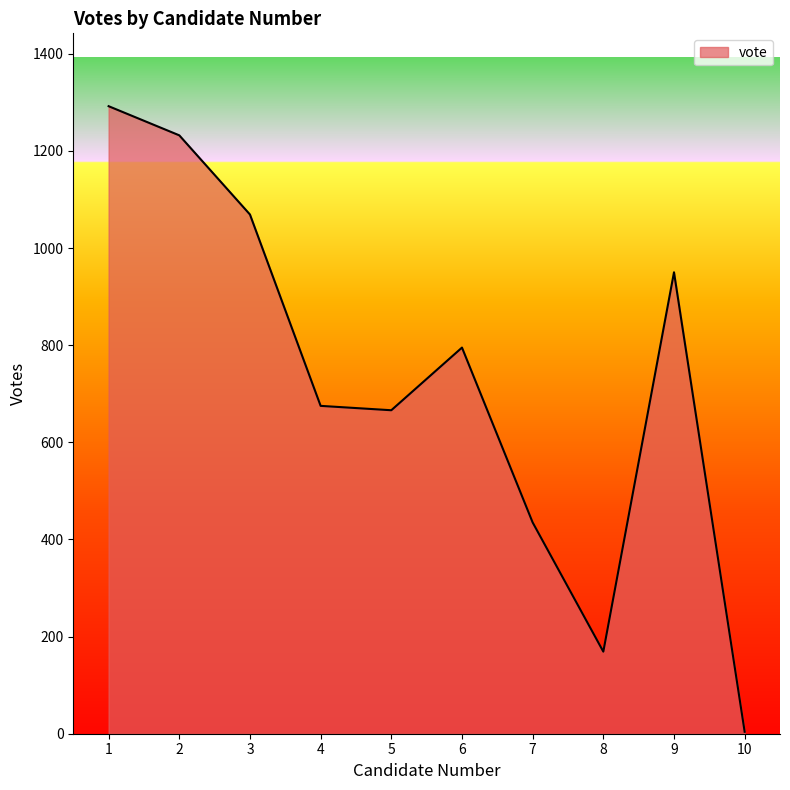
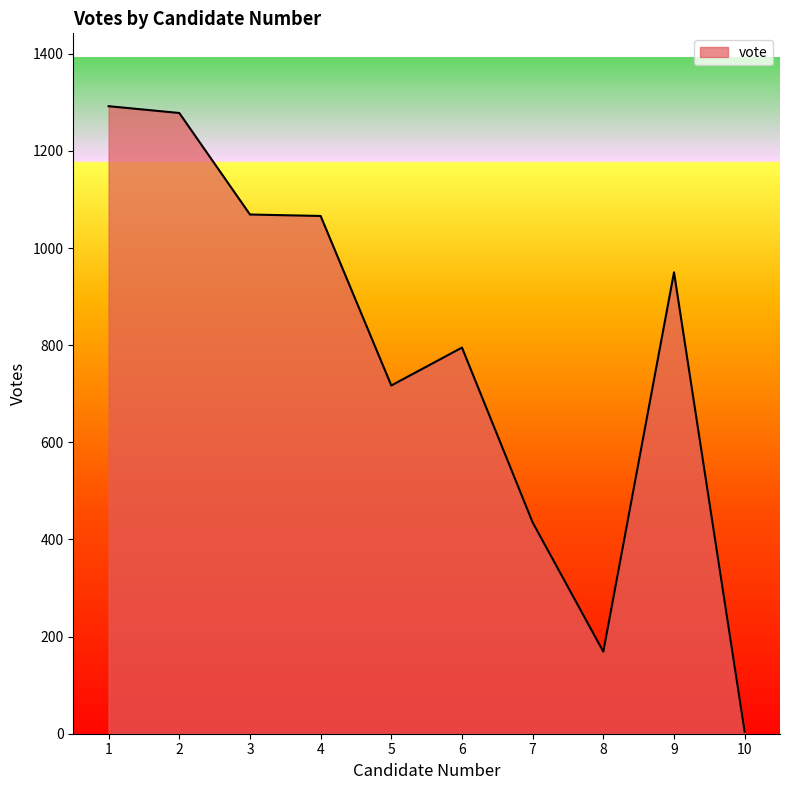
2: 1230 -> 1280
4: 680 -> 1070
5: 670 -> 720
